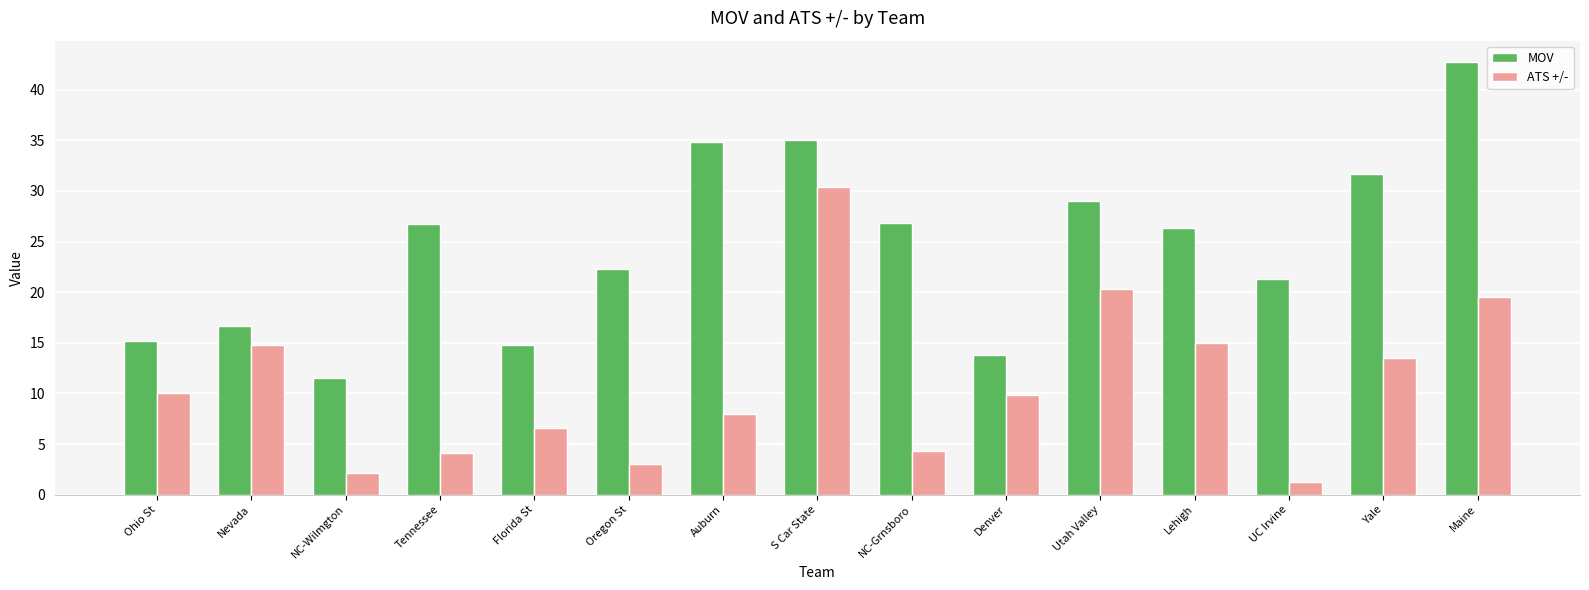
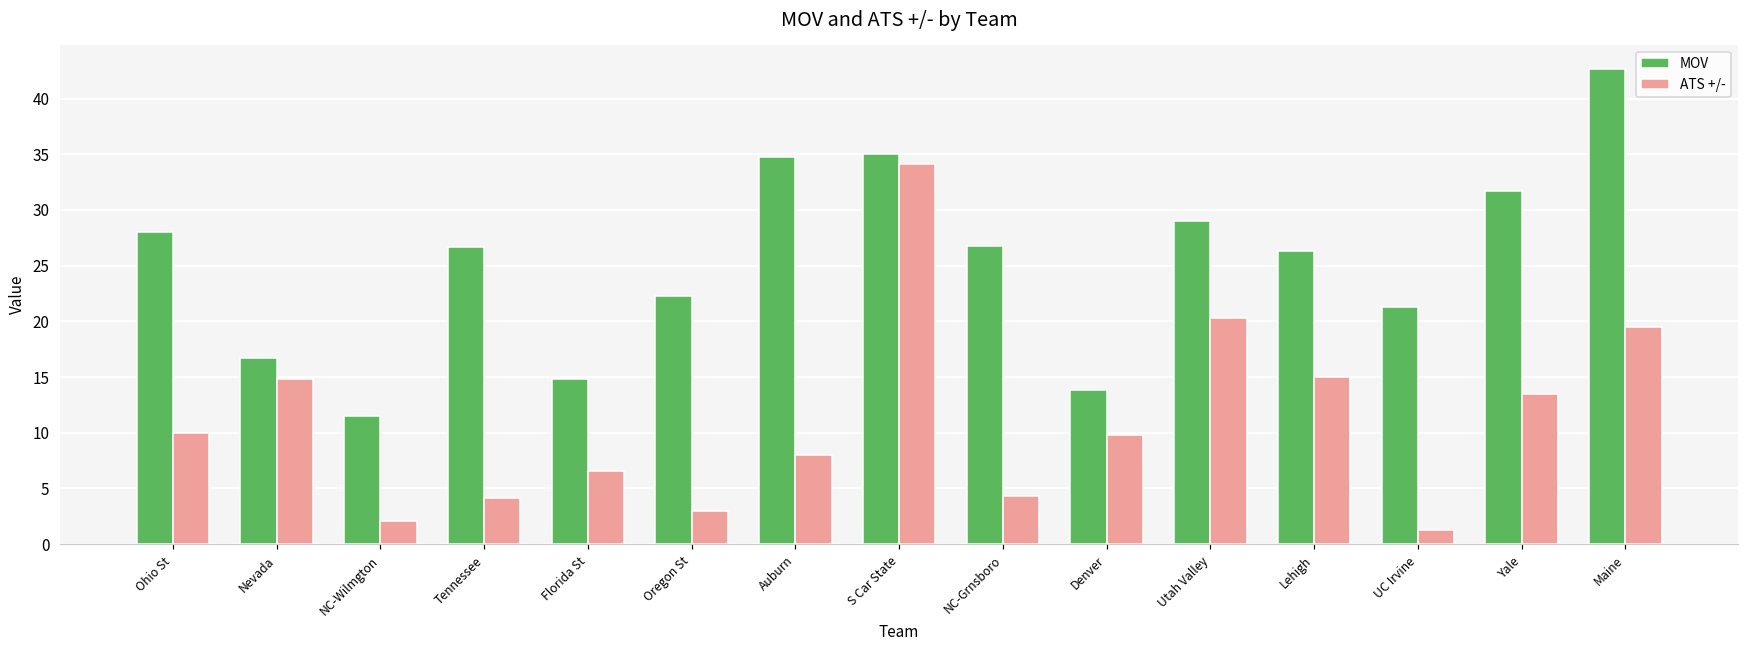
MOV, Ohio St: 15.2 -> 28.0
ATS +/-, S Car State: 30.4 -> 34.1
